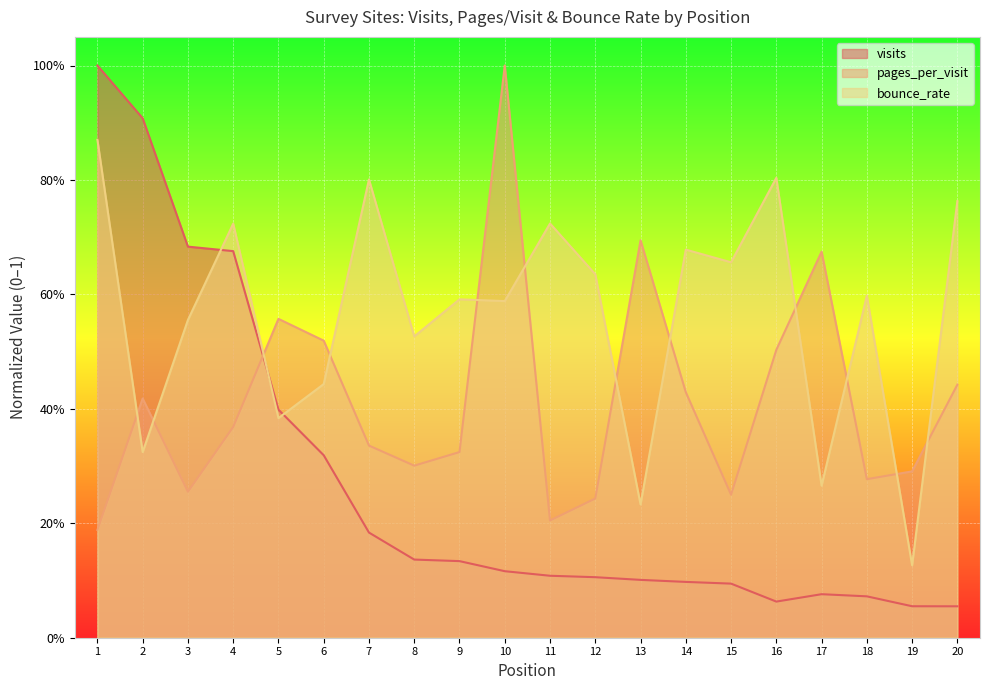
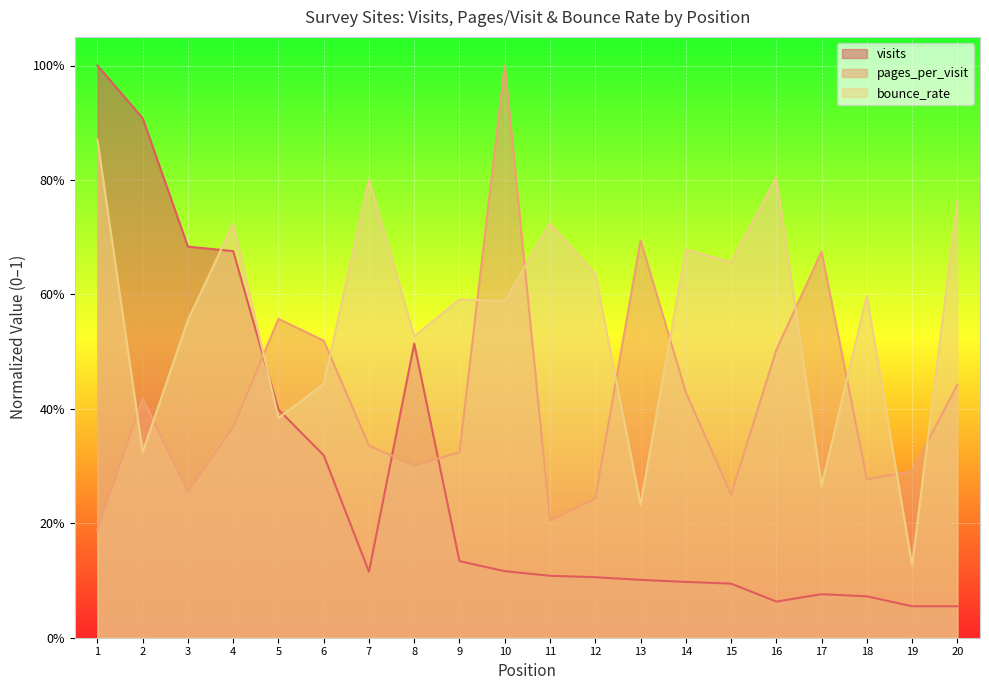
visits, 7: 18% -> 12%
visits, 8: 14% -> 51%
